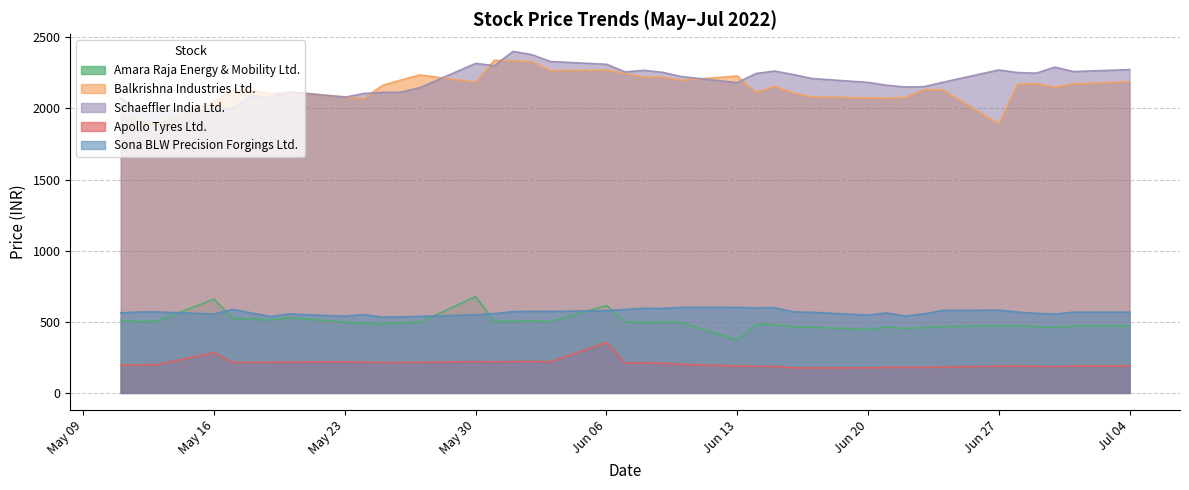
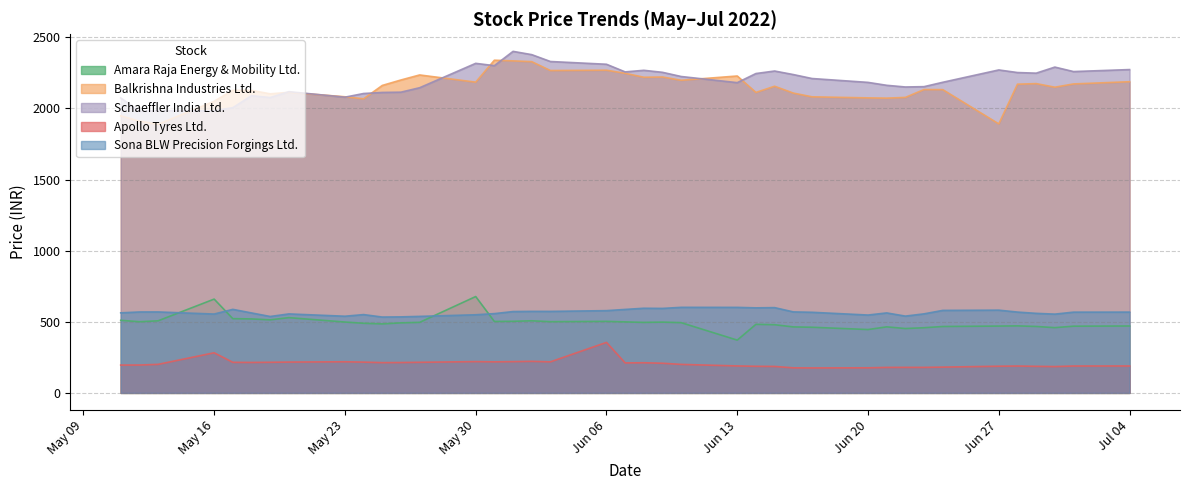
Amara Raja Energy & Mobility Ltd., Jun 06: 610 -> 500
